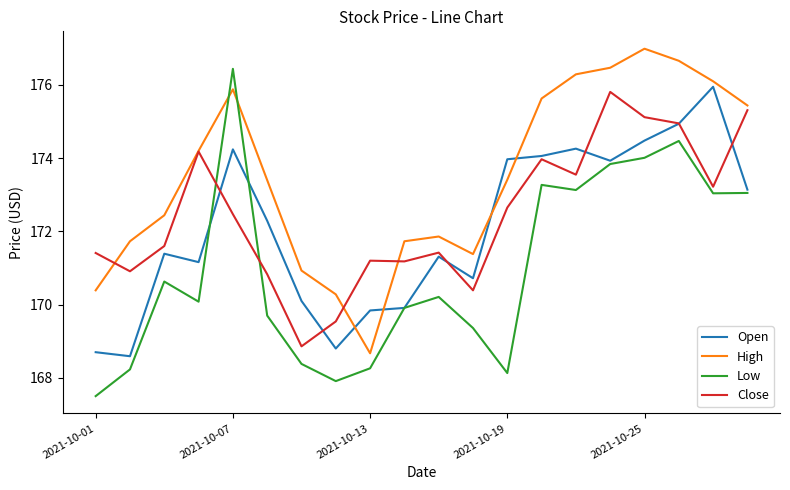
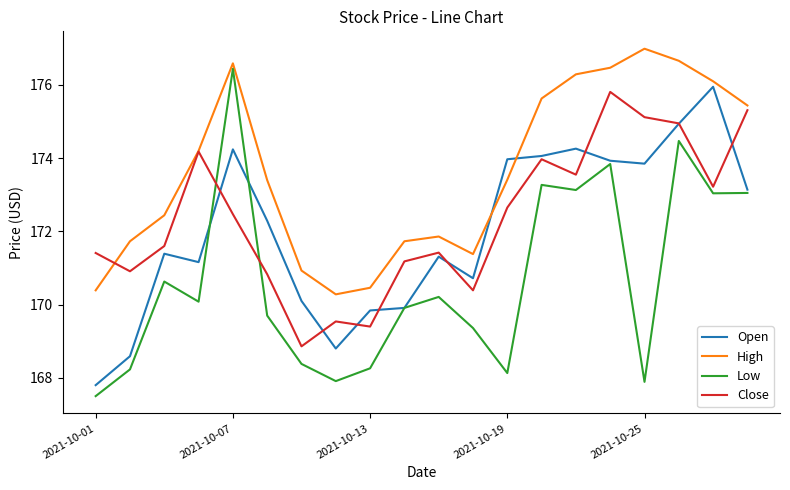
Open, 2021-10-01: 168.7 -> 167.8
High, 2021-10-07: 175.9 -> 176.6
High, 2021-10-13: 168.7 -> 170.5
Close, 2021-10-13: 171.2 -> 169.4
Open, 2021-10-25: 174.5 -> 173.9
Low, 2021-10-25: 174.0 -> 167.9
